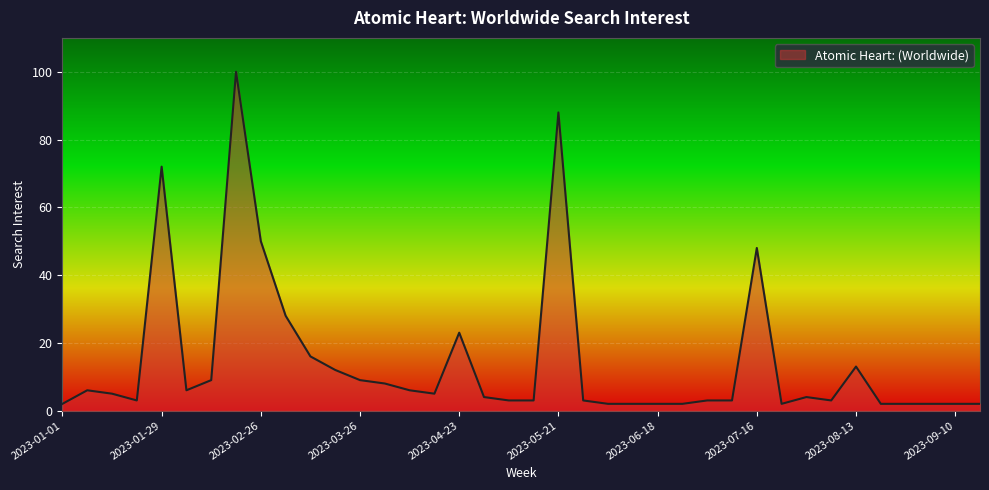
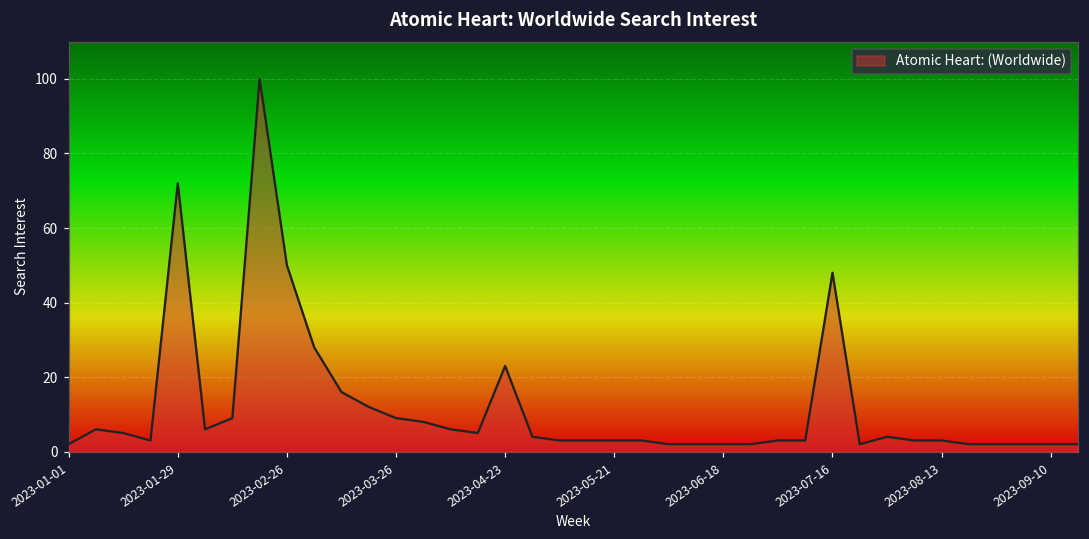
2023-05-21: 88 -> 3
2023-08-13: 13 -> 3
